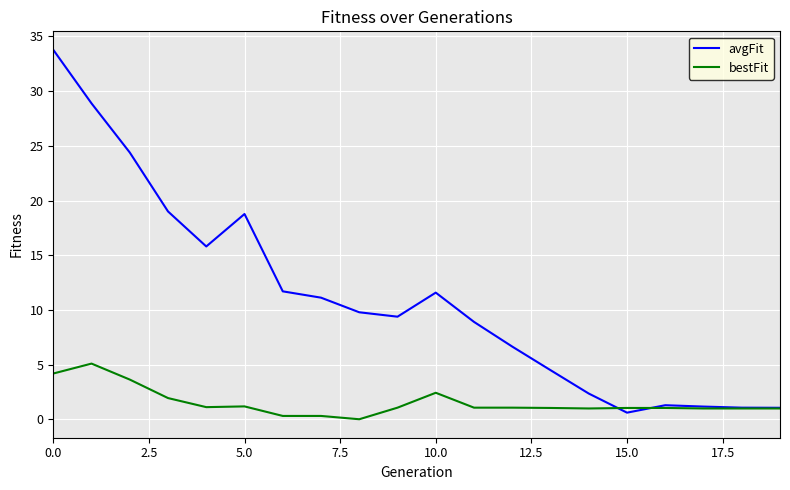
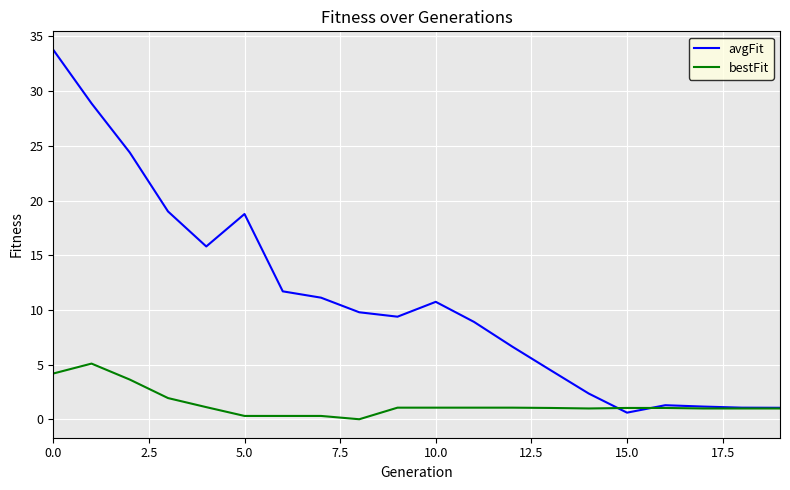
bestFit, 5.0: 1.2 -> 0.3
avgFit, 10.0: 11.6 -> 10.7
bestFit, 10.0: 2.4 -> 1.1
